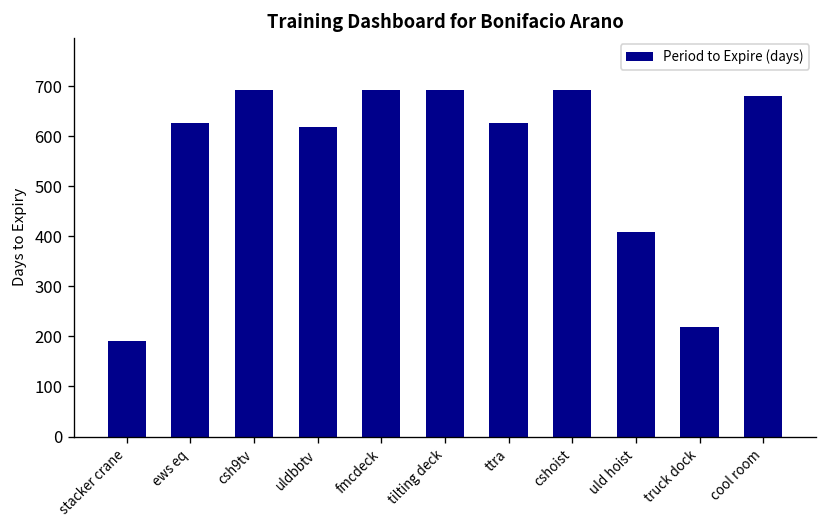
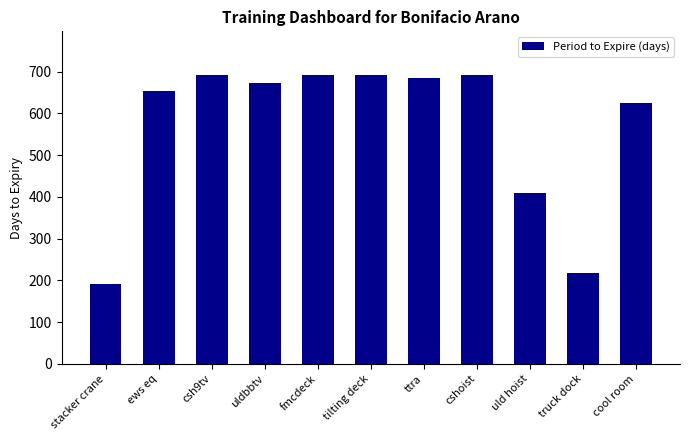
ews eq: 630 -> 660
uldbbtv: 620 -> 670
ttra: 630 -> 690
cool room: 680 -> 620
